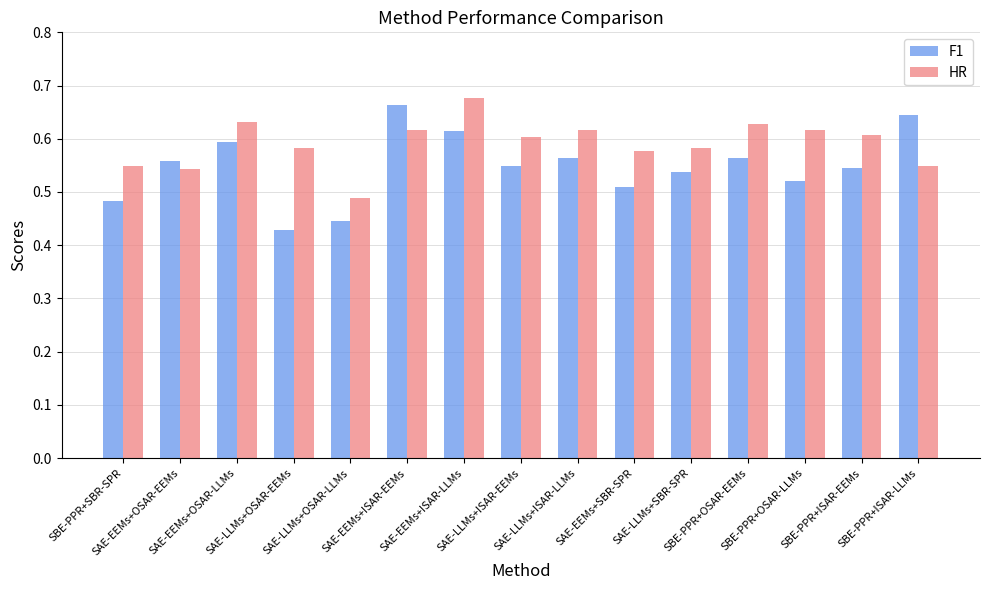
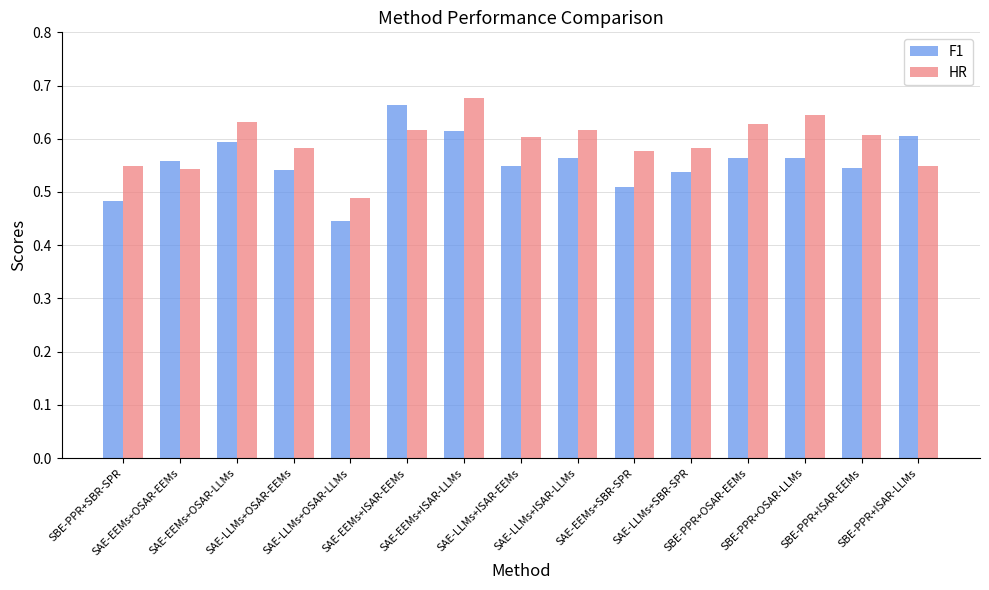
F1, SAE-LLMs+OSAR-EEMs: 0.43 -> 0.54
F1, SBE-PPR+OSAR-LLMs: 0.52 -> 0.56
HR, SBE-PPR+OSAR-LLMs: 0.62 -> 0.65
F1, SBE-PPR+ISAR-LLMs: 0.64 -> 0.61
